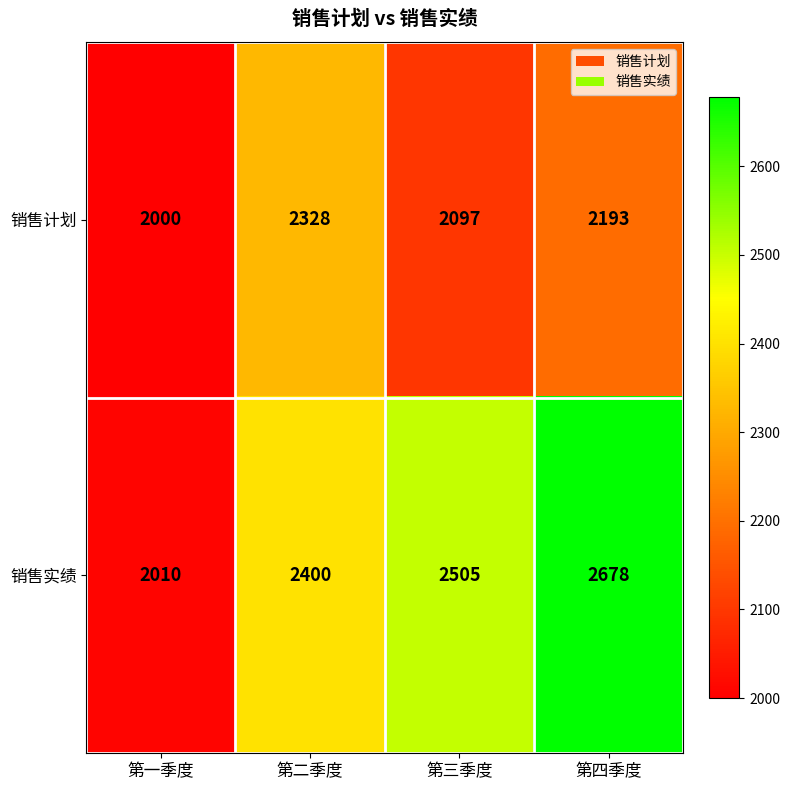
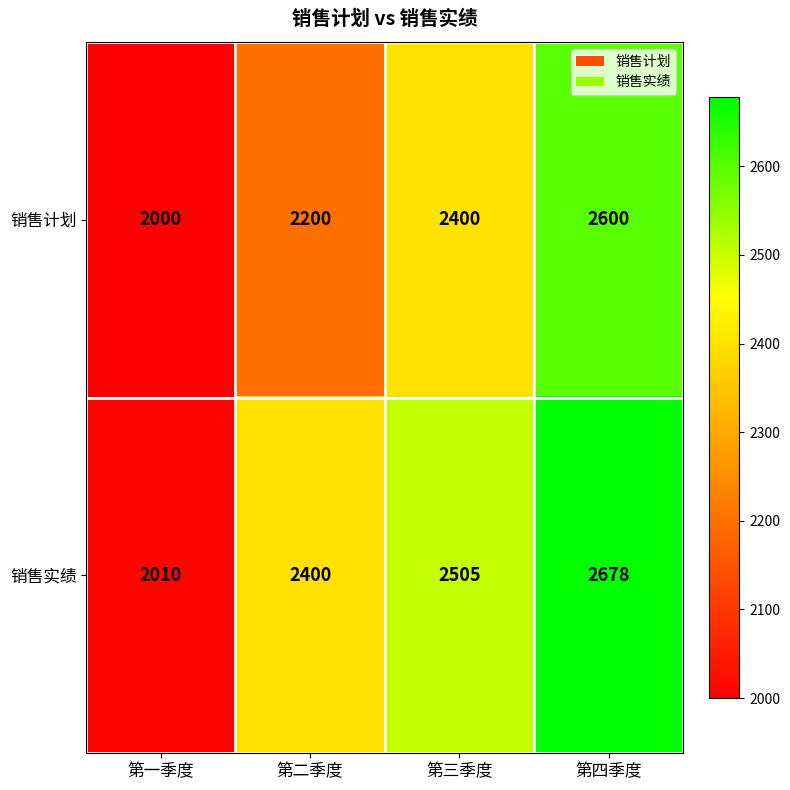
销售计划, 第二季度: 2328 -> 2200
销售计划, 第三季度: 2097 -> 2400
销售计划, 第四季度: 2193 -> 2600
